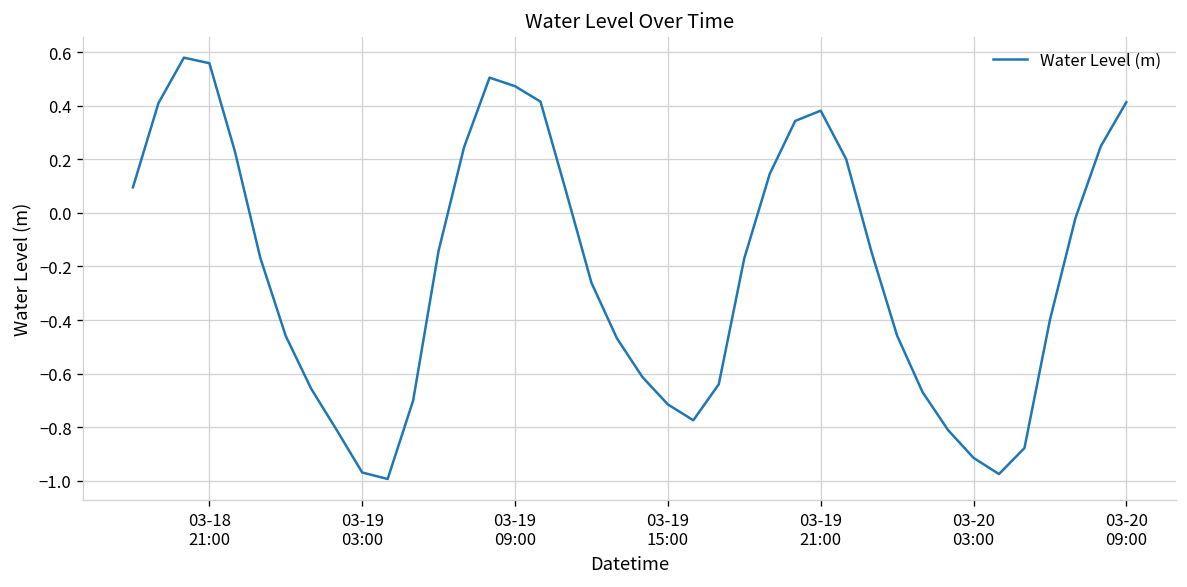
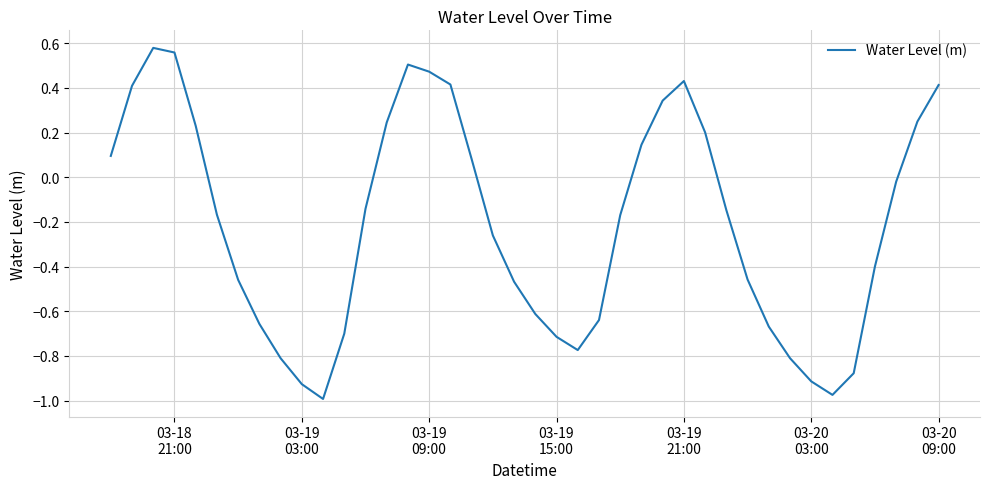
03-19 03:00: -0.97 -> -0.93
03-19 21:00: 0.38 -> 0.43
